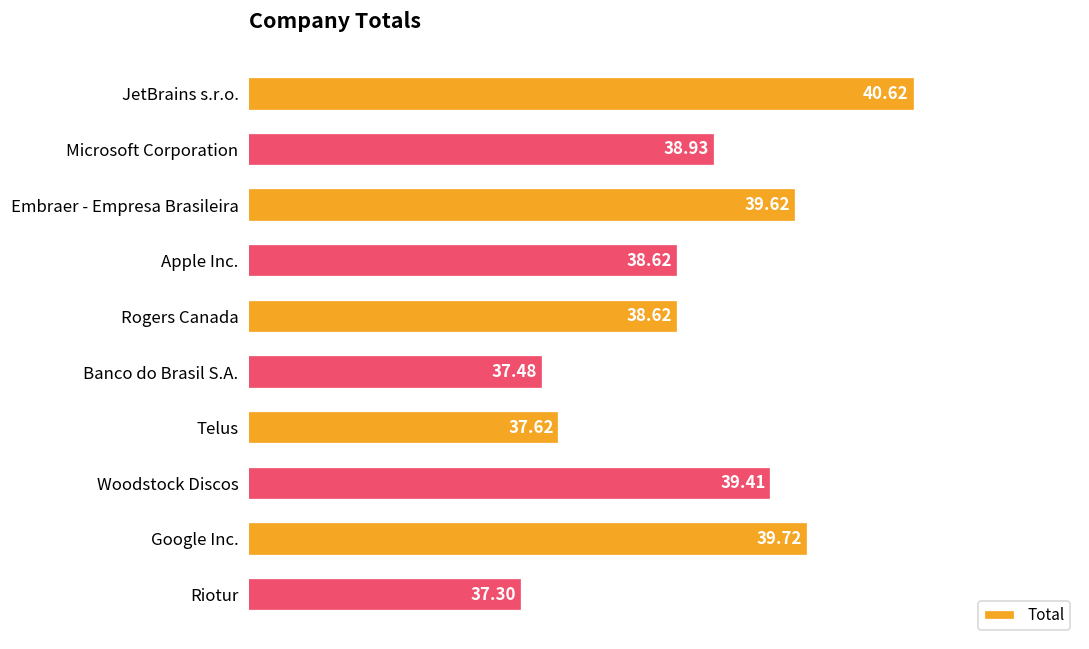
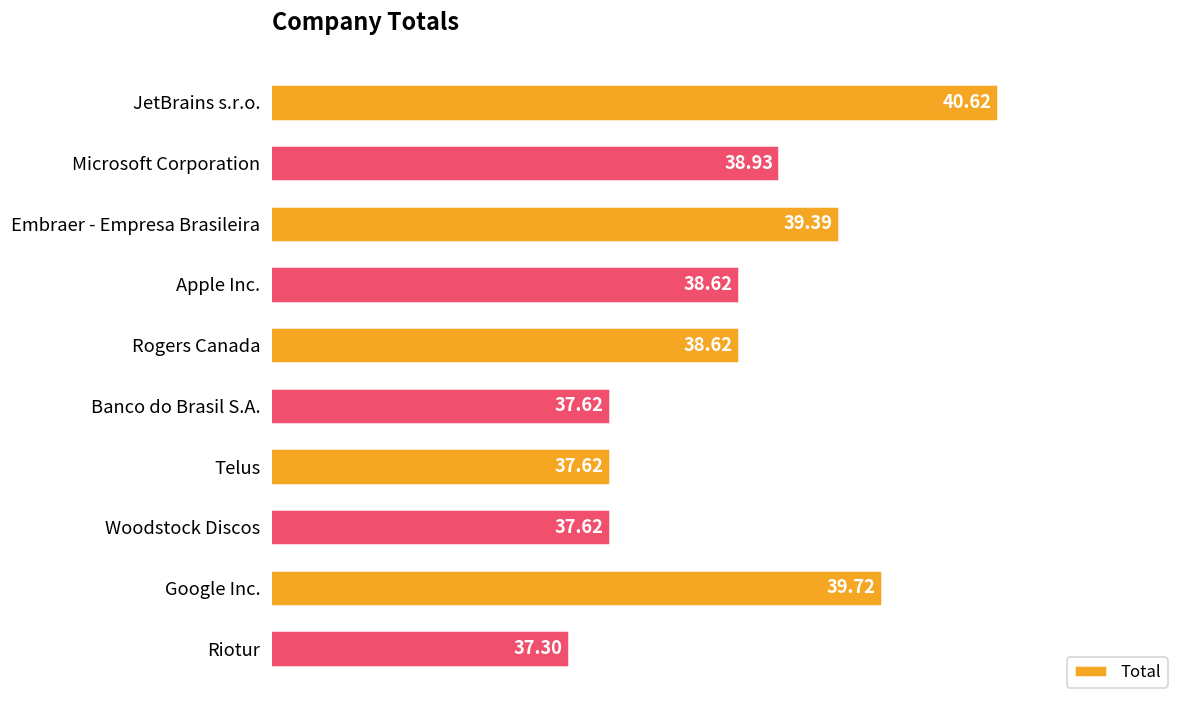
Embraer - Empresa Brasileira: 39.62 -> 39.39
Banco do Brasil S.A.: 37.48 -> 37.62
Woodstock Discos: 39.41 -> 37.62
